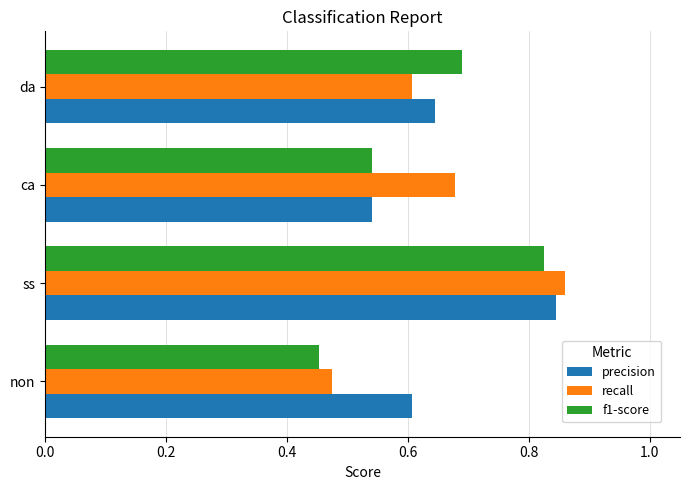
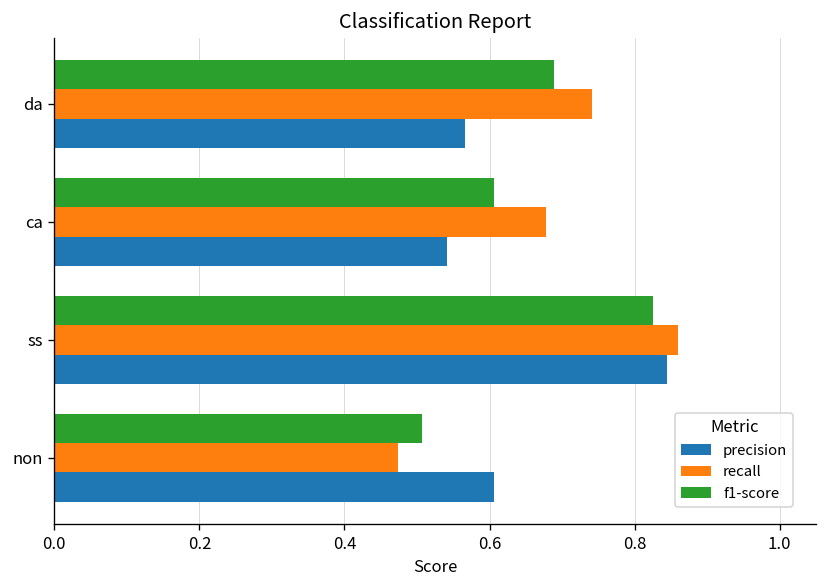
recall, da: 0.61 -> 0.74
precision, da: 0.64 -> 0.57
f1-score, ca: 0.54 -> 0.61
f1-score, non: 0.45 -> 0.51
